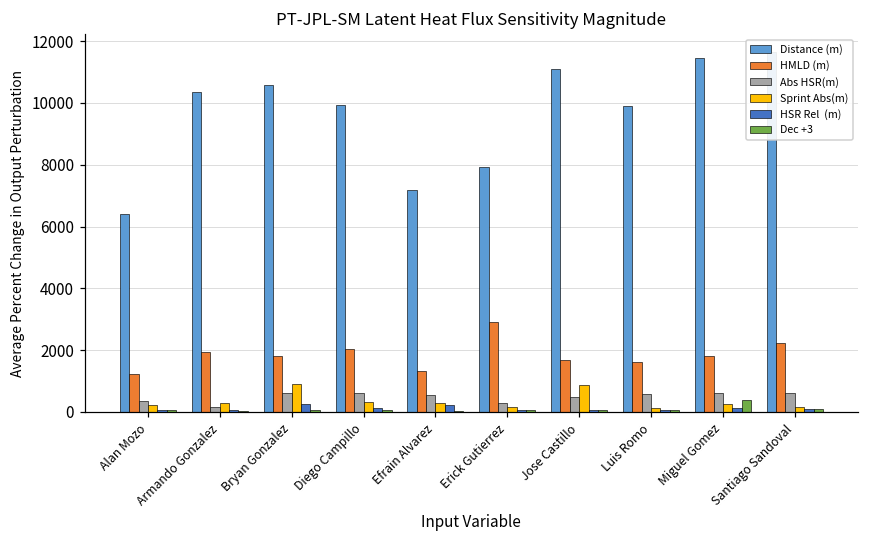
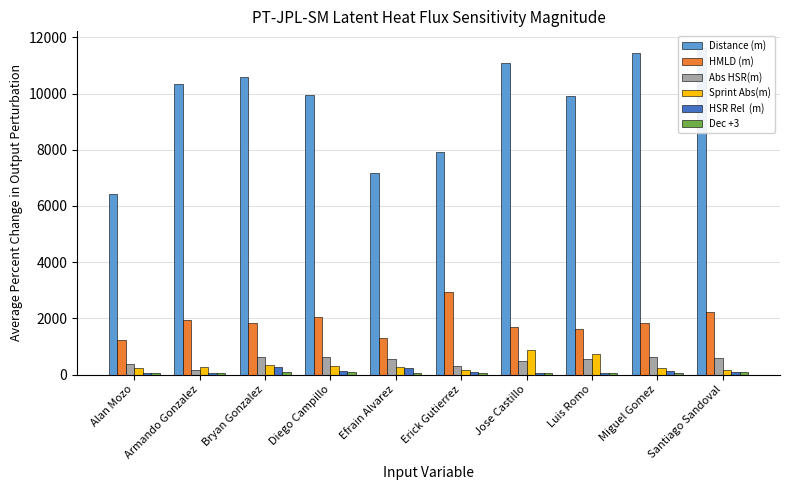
Sprint Abs(m), Bryan Gonzalez: 900 -> 400
Sprint Abs(m), Luis Romo: 100 -> 700
Dec +3, Miguel Gomez: 400 -> 100
